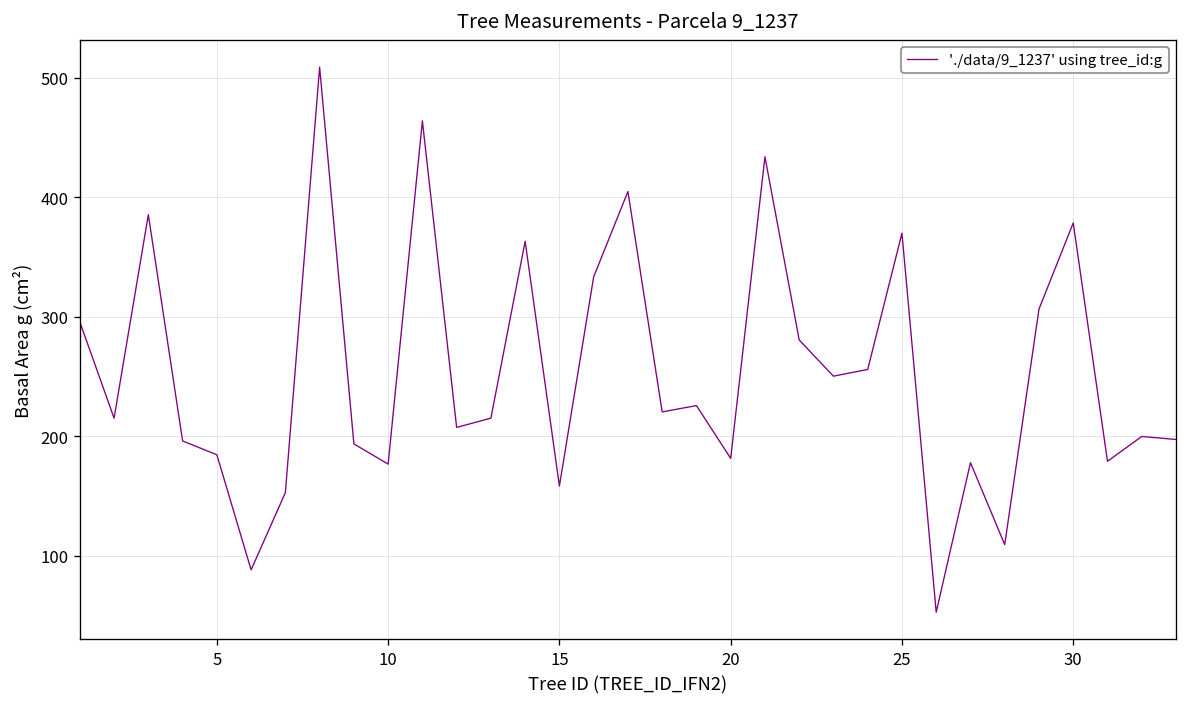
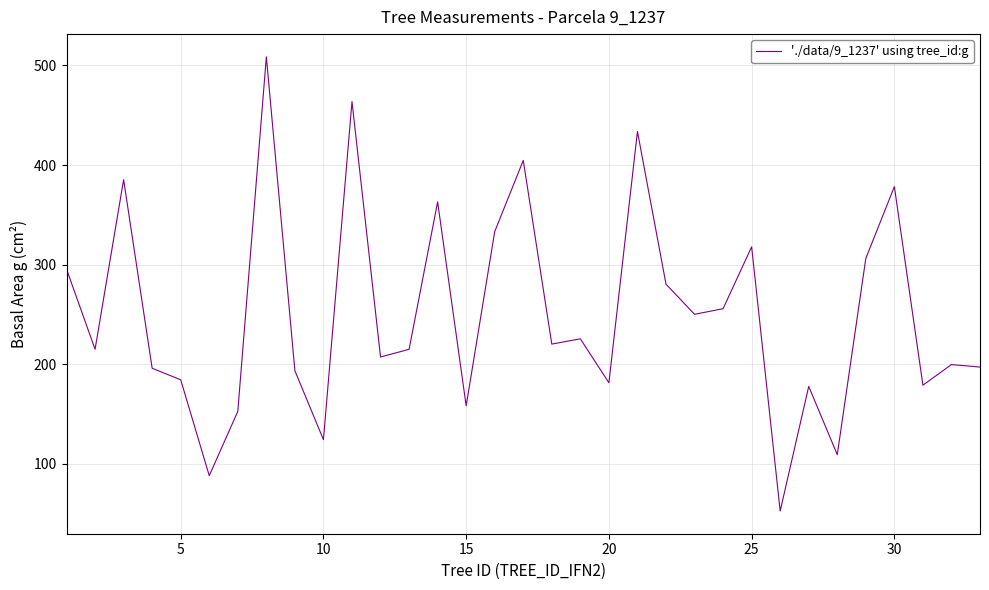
10: 180 -> 120
25: 370 -> 320
